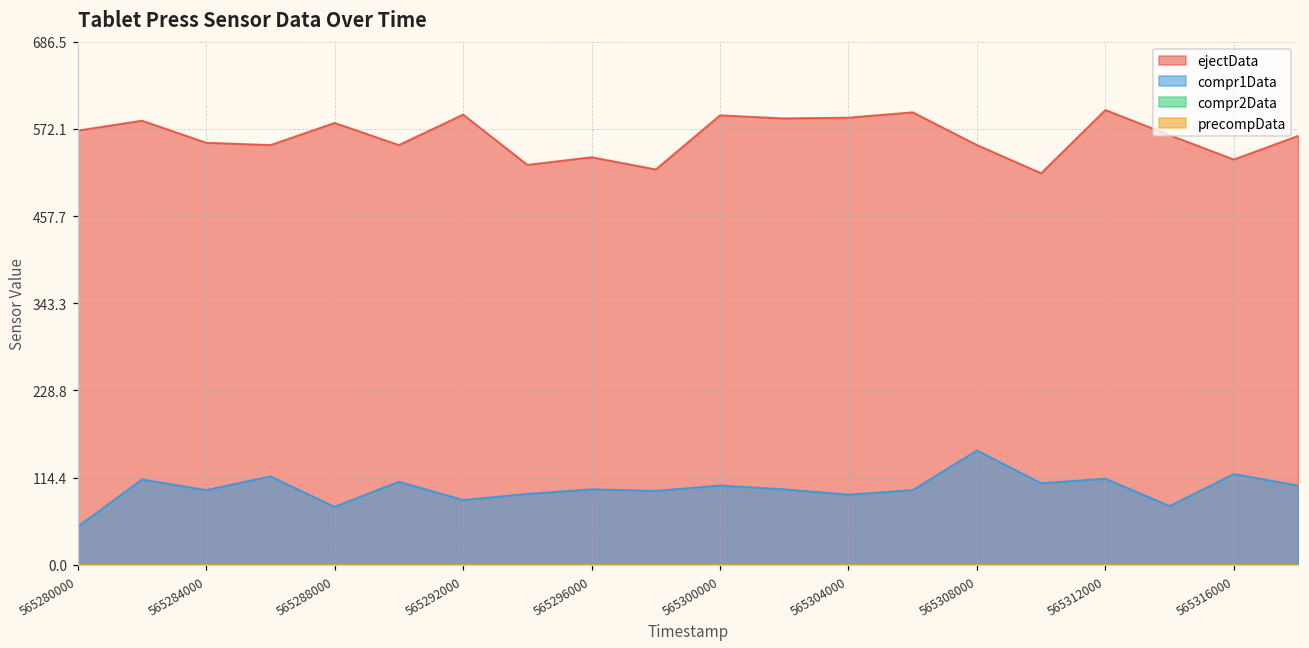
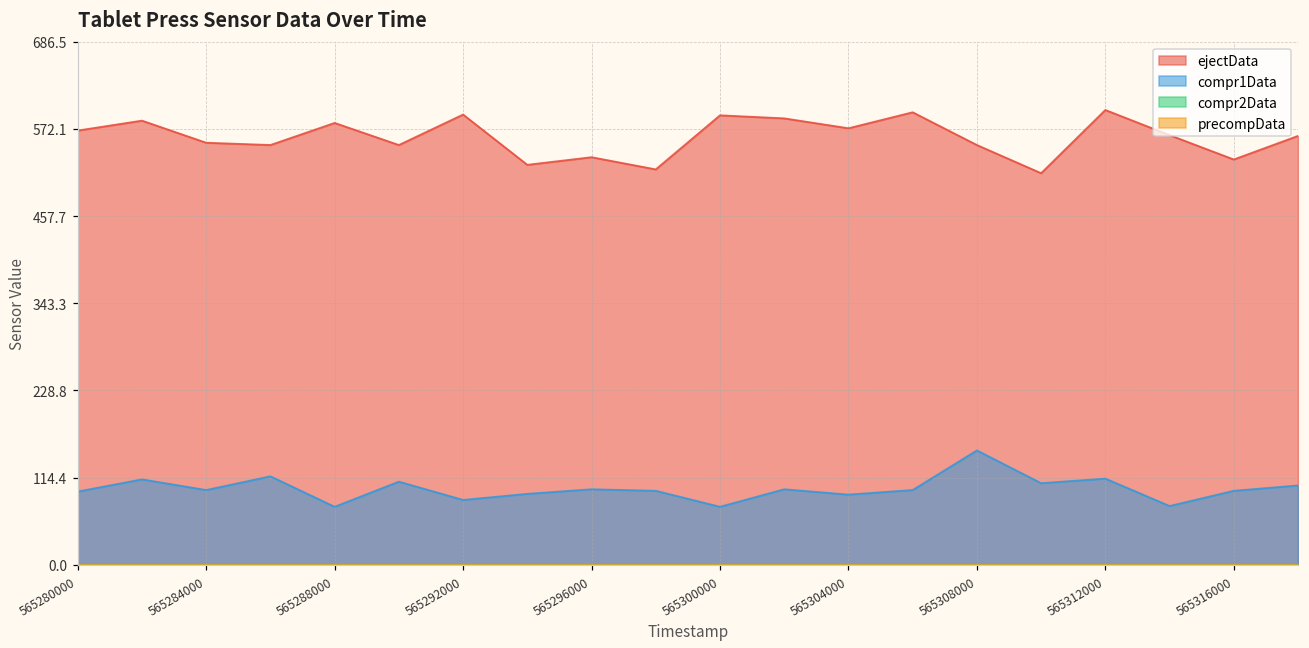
compr1Data, 565280000: 50 -> 100
compr1Data, 565300000: 100 -> 80
ejectData, 565304000: 590 -> 570
compr1Data, 565316000: 120 -> 100
